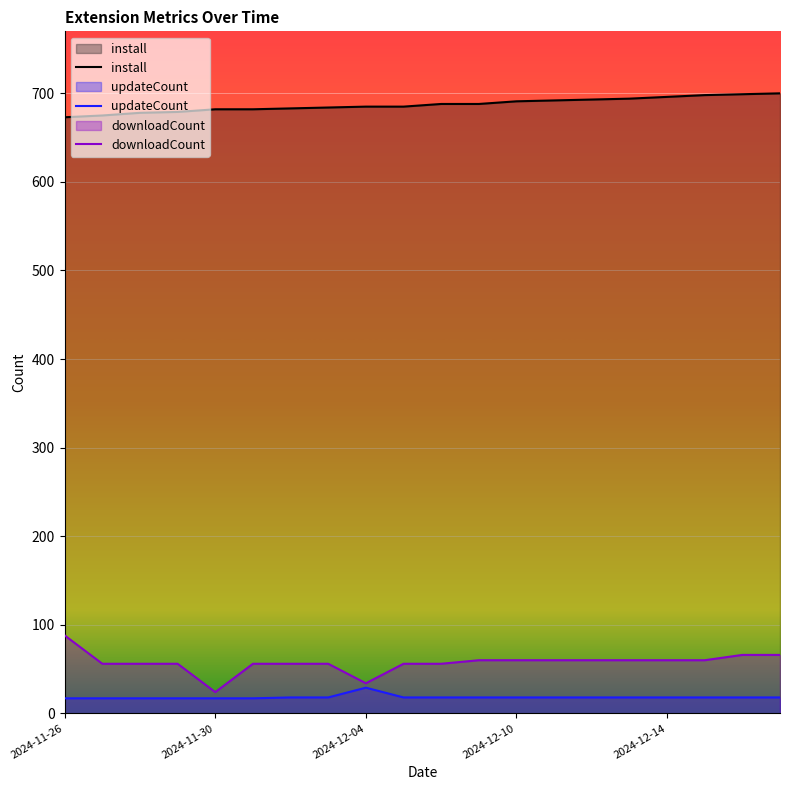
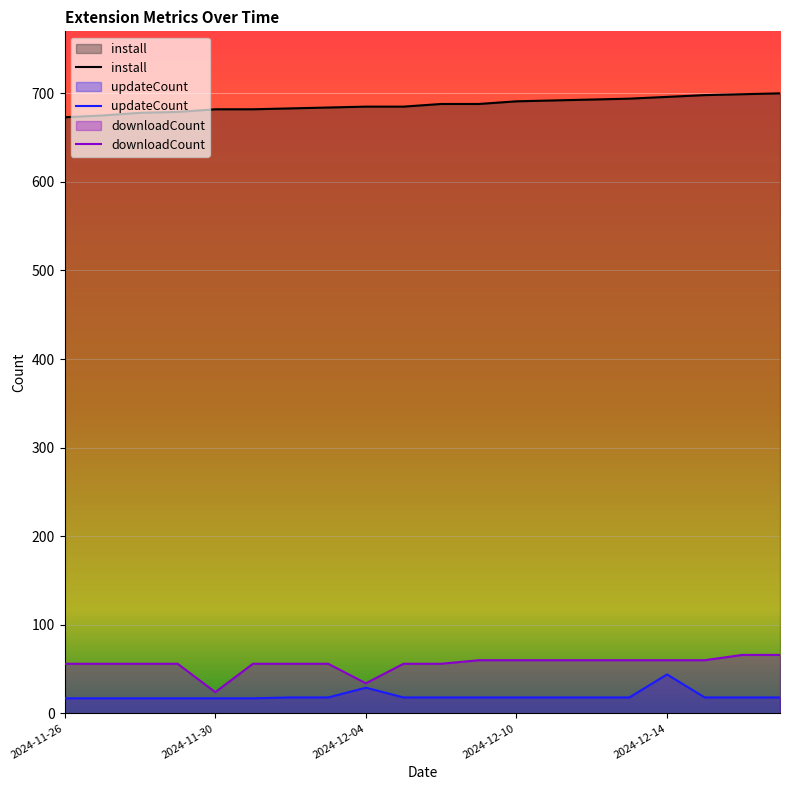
downloadCount, 2024-11-26: 90 -> 60
updateCount, 2024-12-14: 20 -> 40
